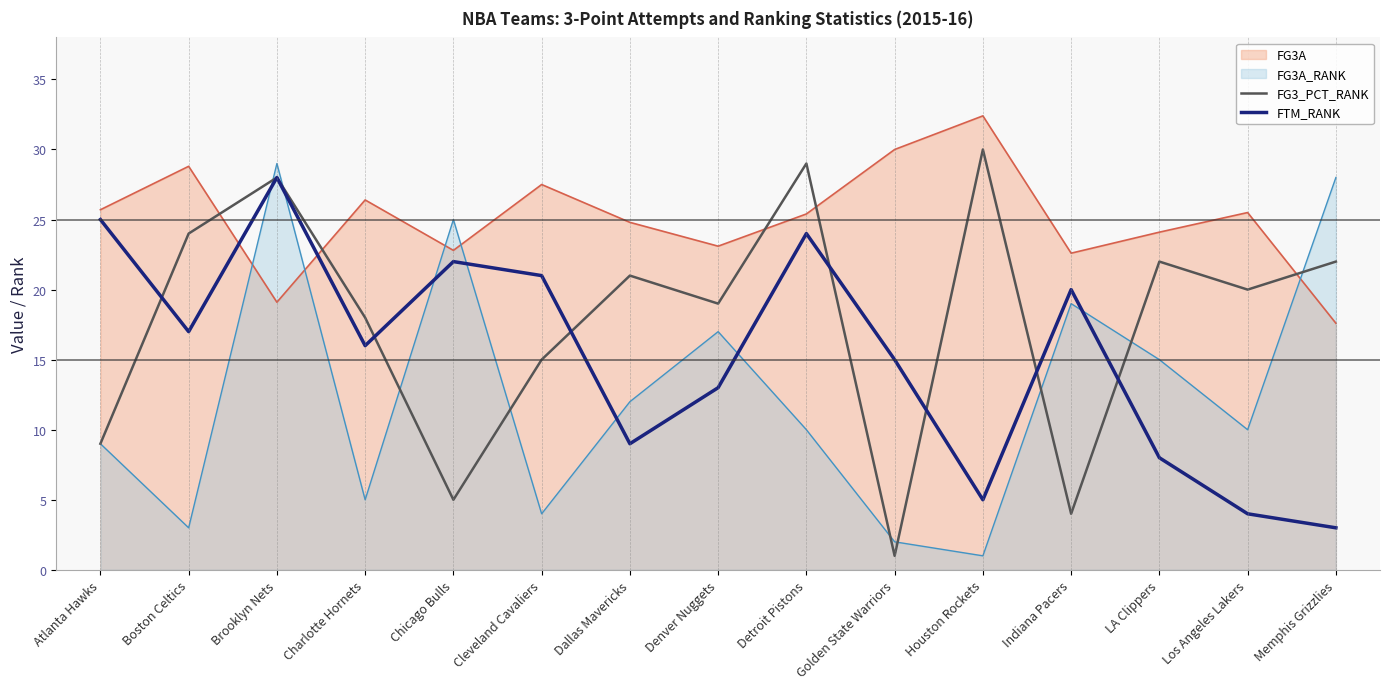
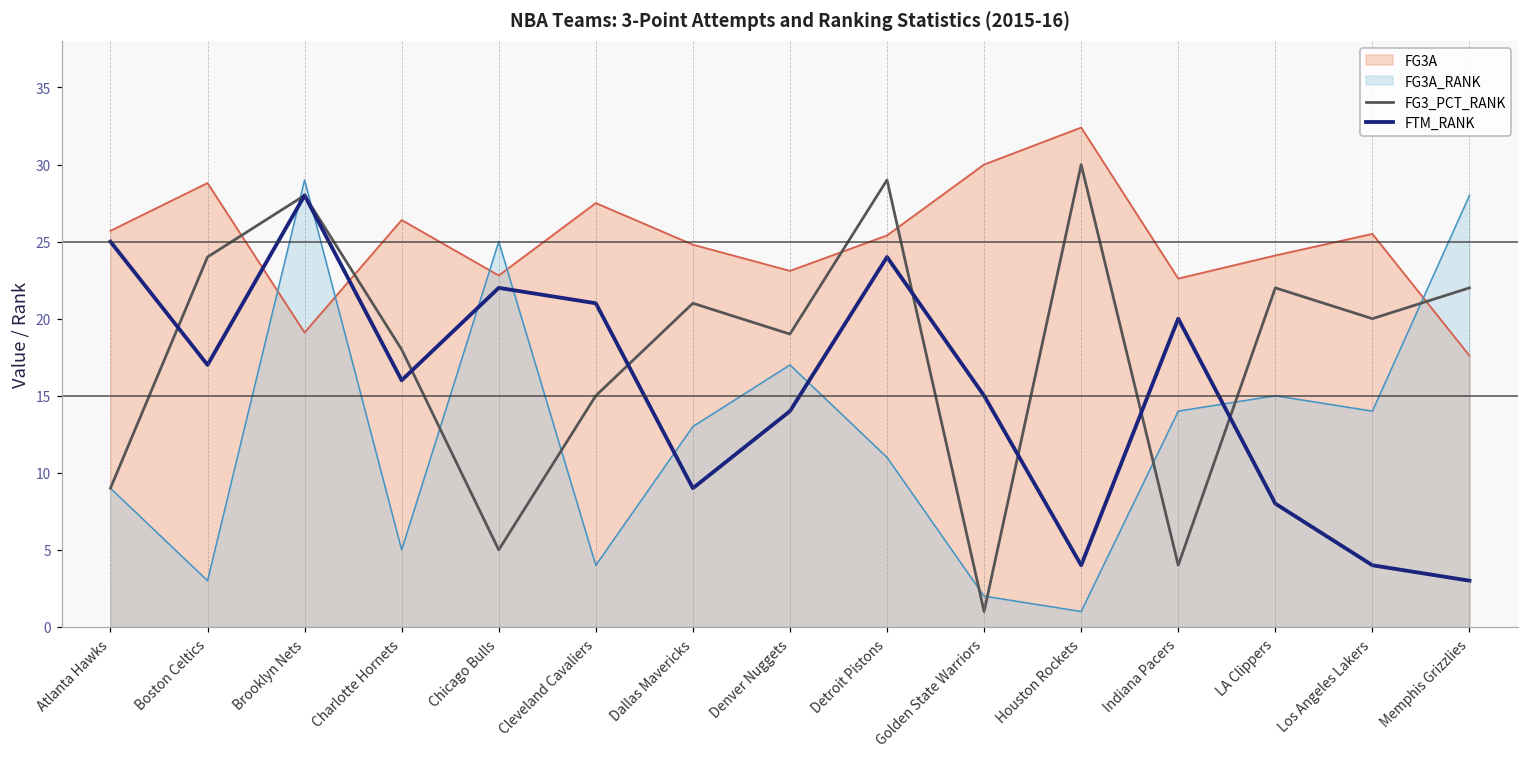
FG3A_RANK, Dallas Mavericks: 12 -> 13
FTM_RANK, Denver Nuggets: 13 -> 14
FG3A_RANK, Detroit Pistons: 10 -> 11
FTM_RANK, Houston Rockets: 5 -> 4
FG3A_RANK, Indiana Pacers: 19 -> 14
FG3A_RANK, Los Angeles Lakers: 10 -> 14
